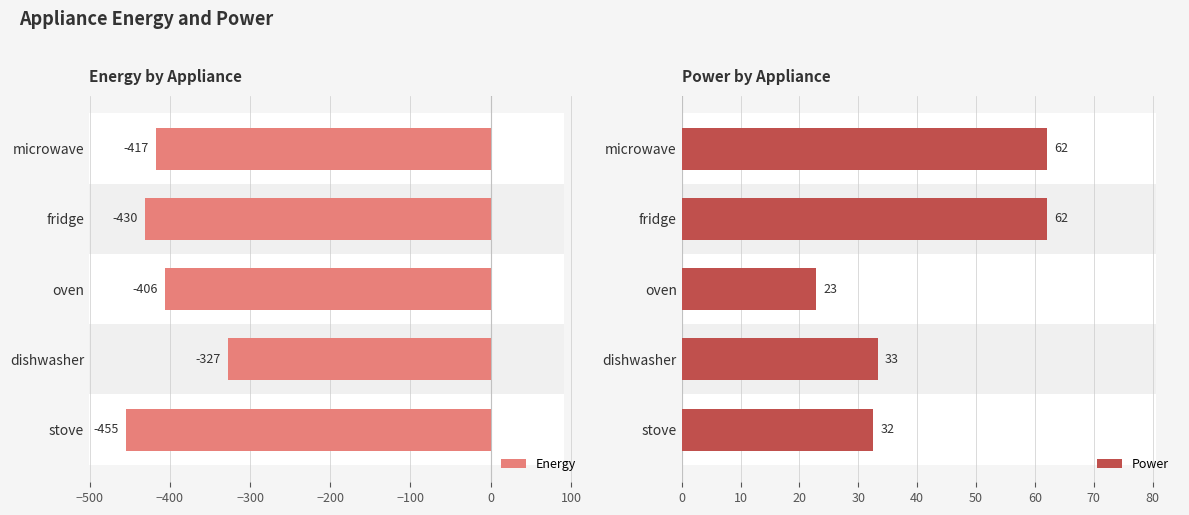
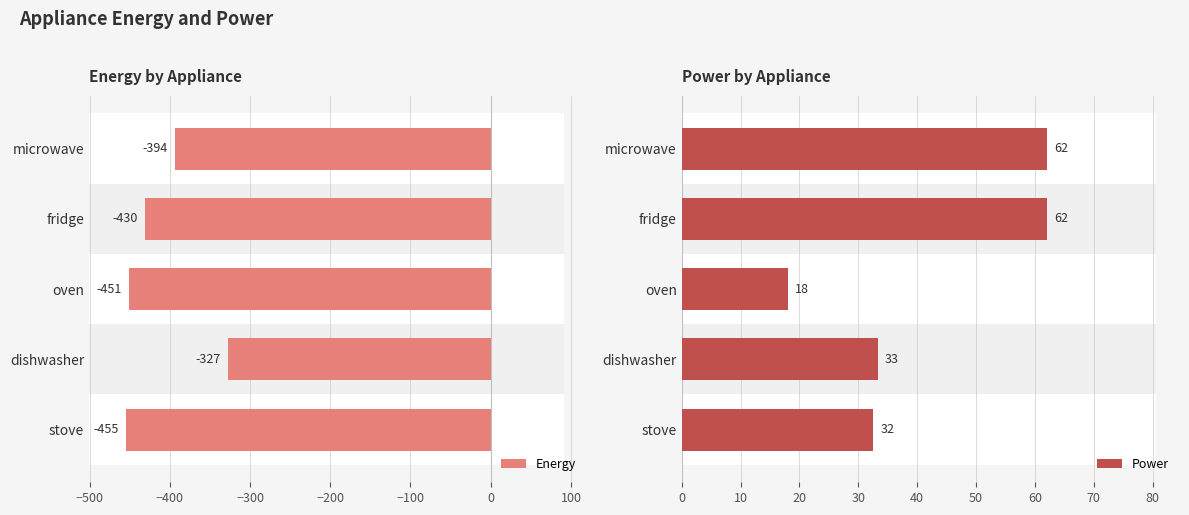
Energy by Appliance, Energy, microwave: -417 -> -394
Energy by Appliance, Energy, oven: -406 -> -451
Power by Appliance, Power, oven: 23 -> 18
